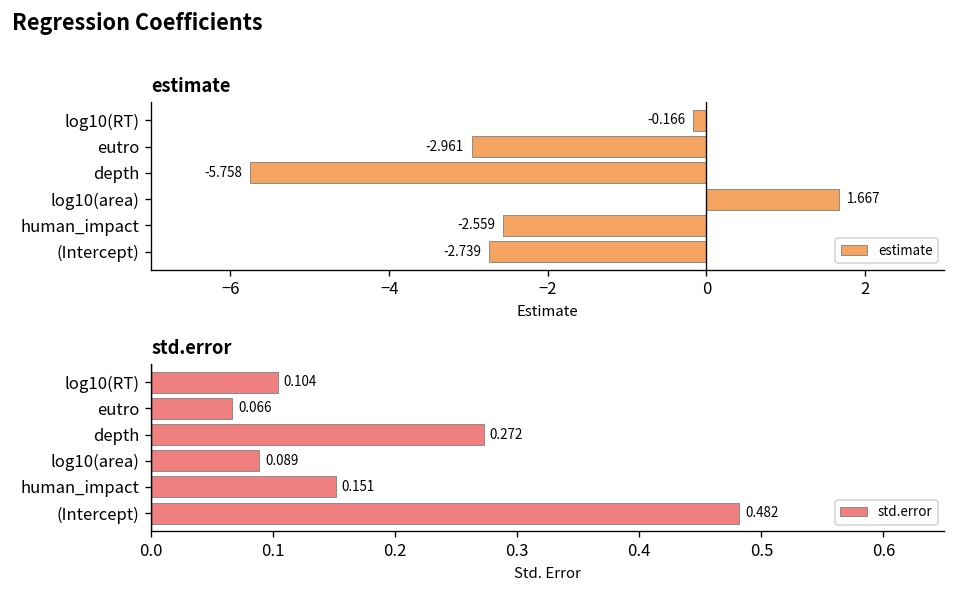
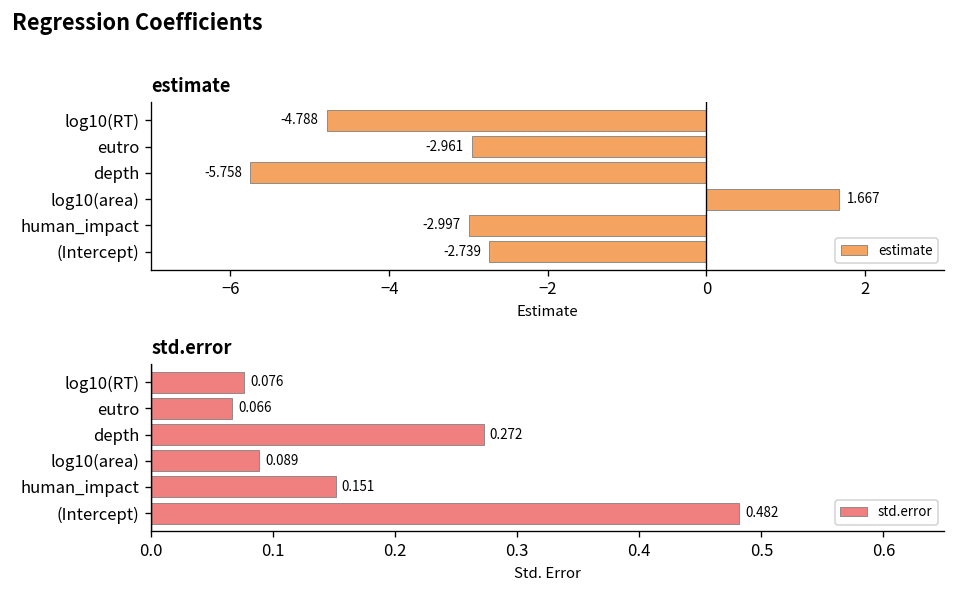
estimate, log10(RT): -0.166 -> -4.788
estimate, human_impact: -2.559 -> -2.997
std.error, log10(RT): 0.104 -> 0.076
